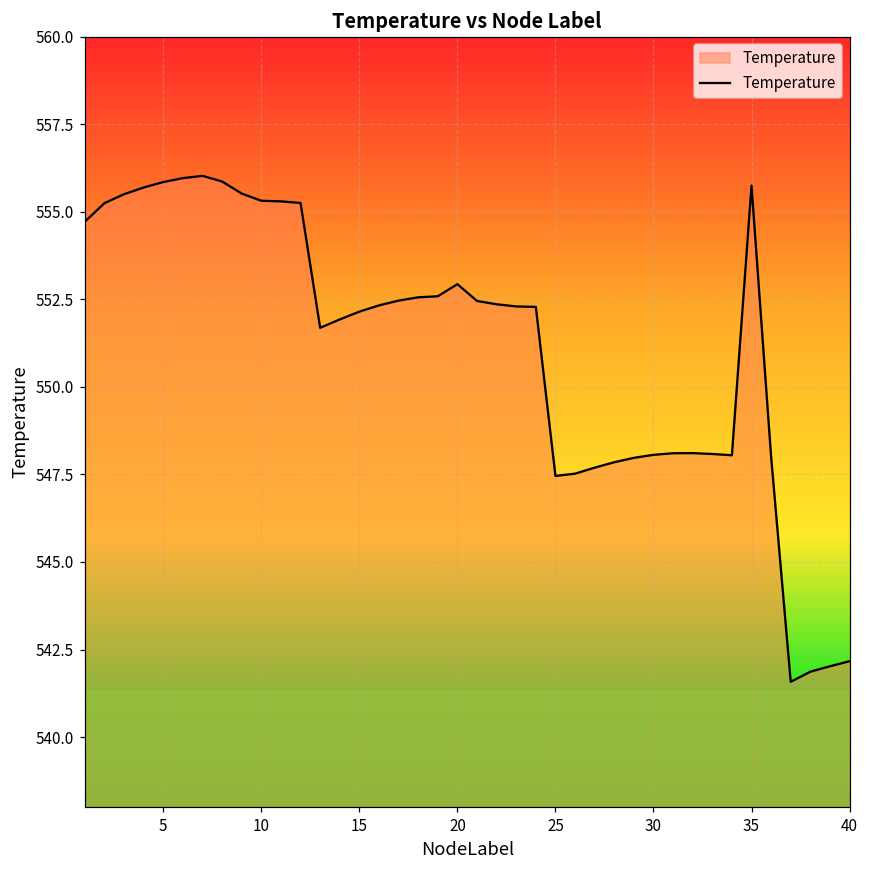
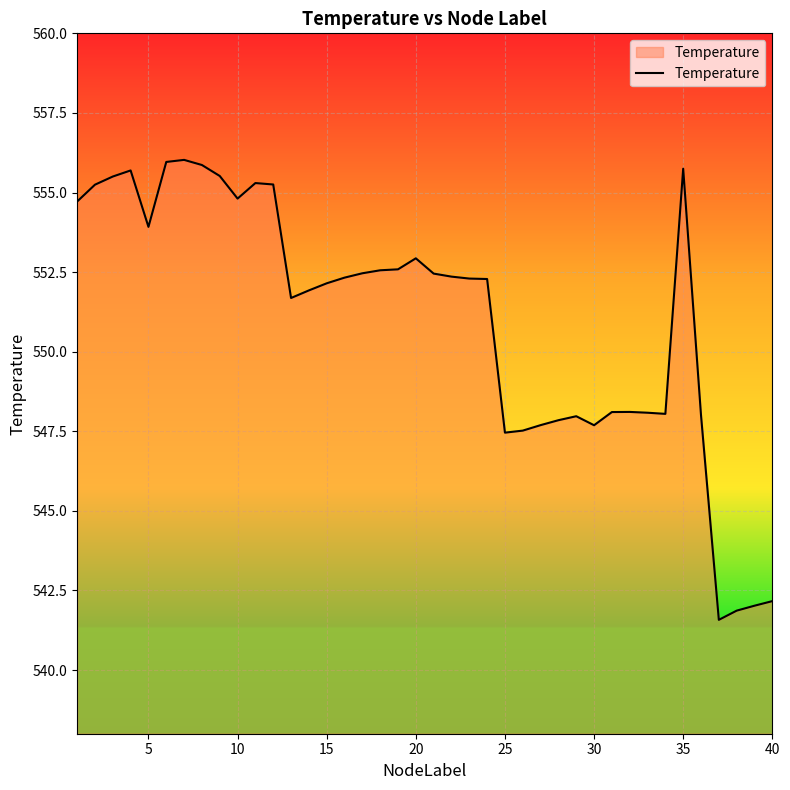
5: 555.8 -> 553.9
10: 555.3 -> 554.8
30: 548.1 -> 547.7
